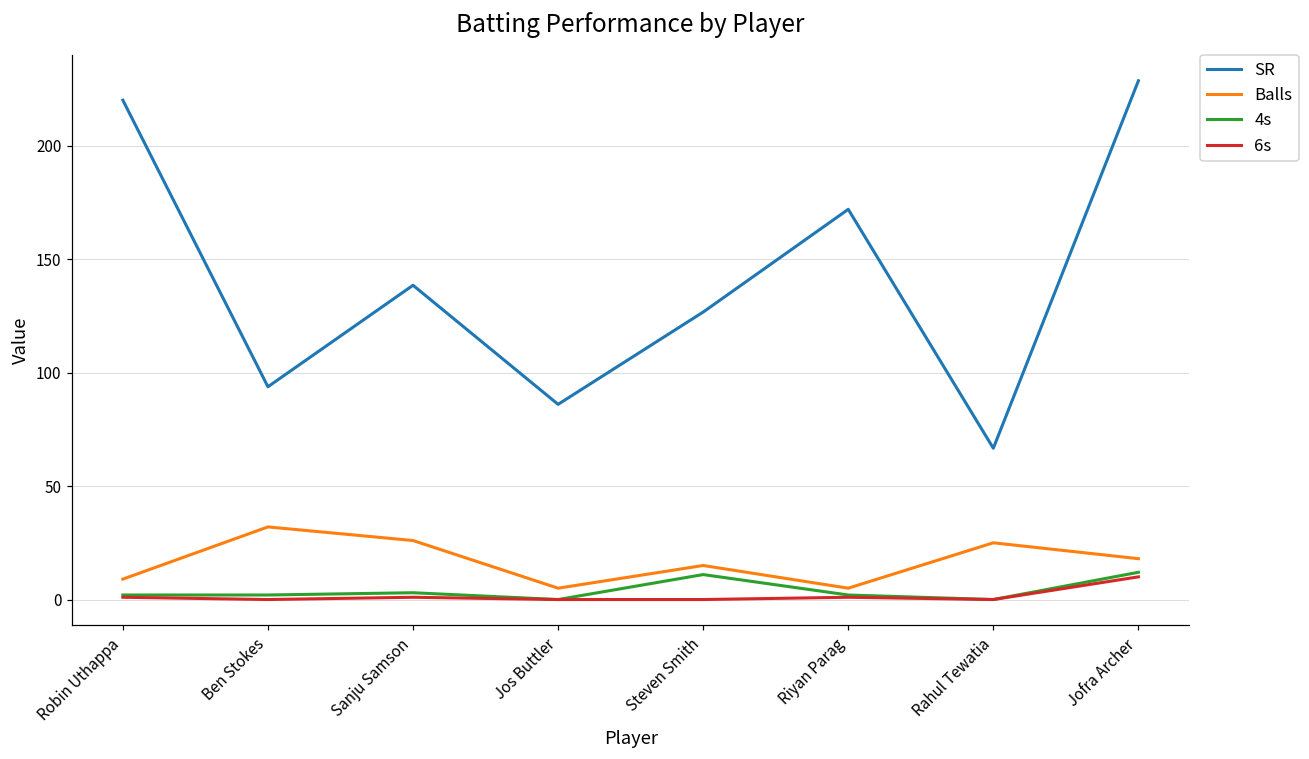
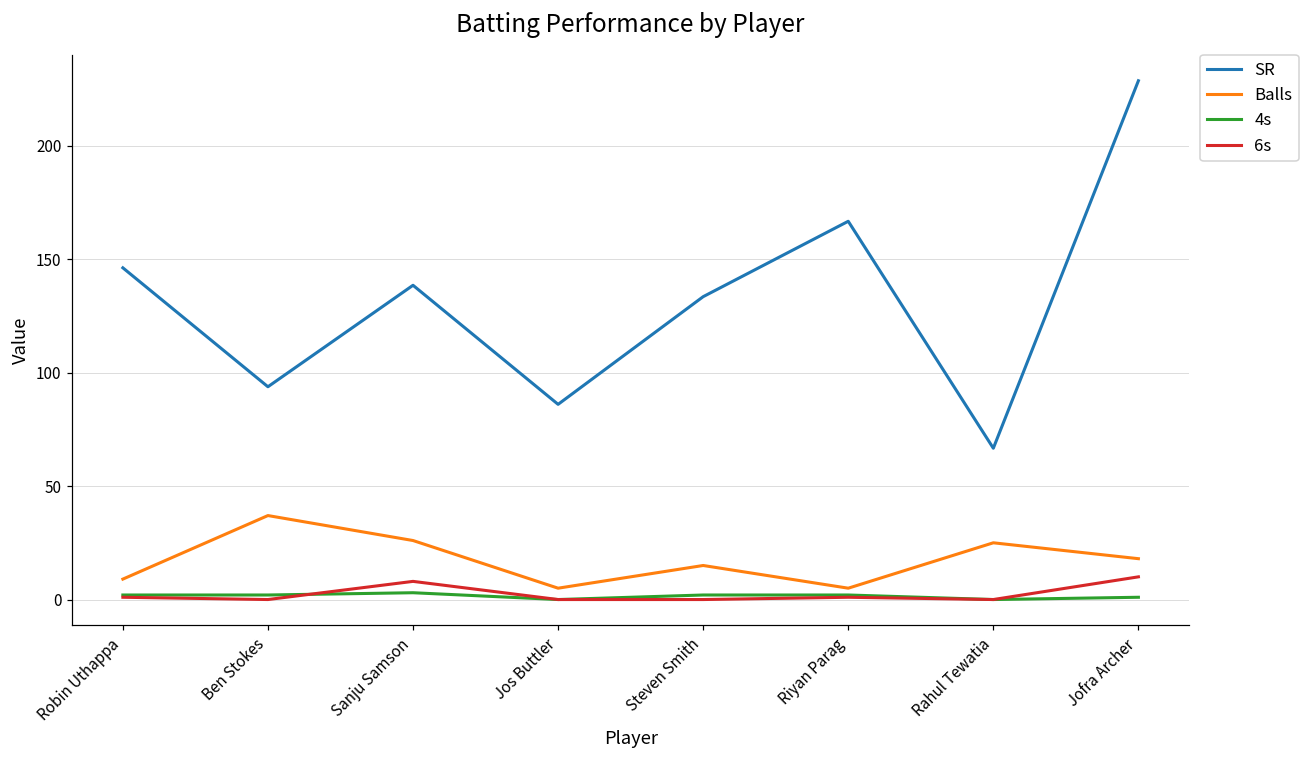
SR, Robin Uthappa: 220 -> 146
Balls, Ben Stokes: 32 -> 37
6s, Sanju Samson: 1 -> 8
SR, Steven Smith: 127 -> 133
4s, Steven Smith: 11 -> 2
SR, Riyan Parag: 172 -> 167
4s, Jofra Archer: 12 -> 1
